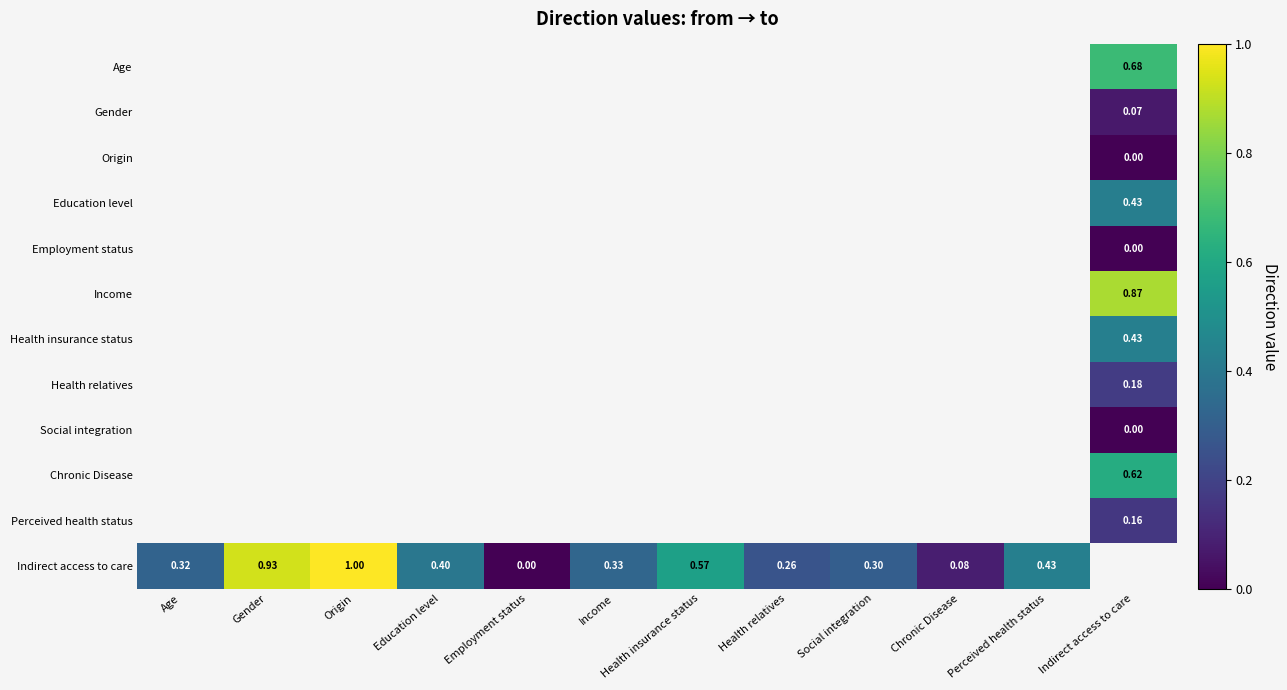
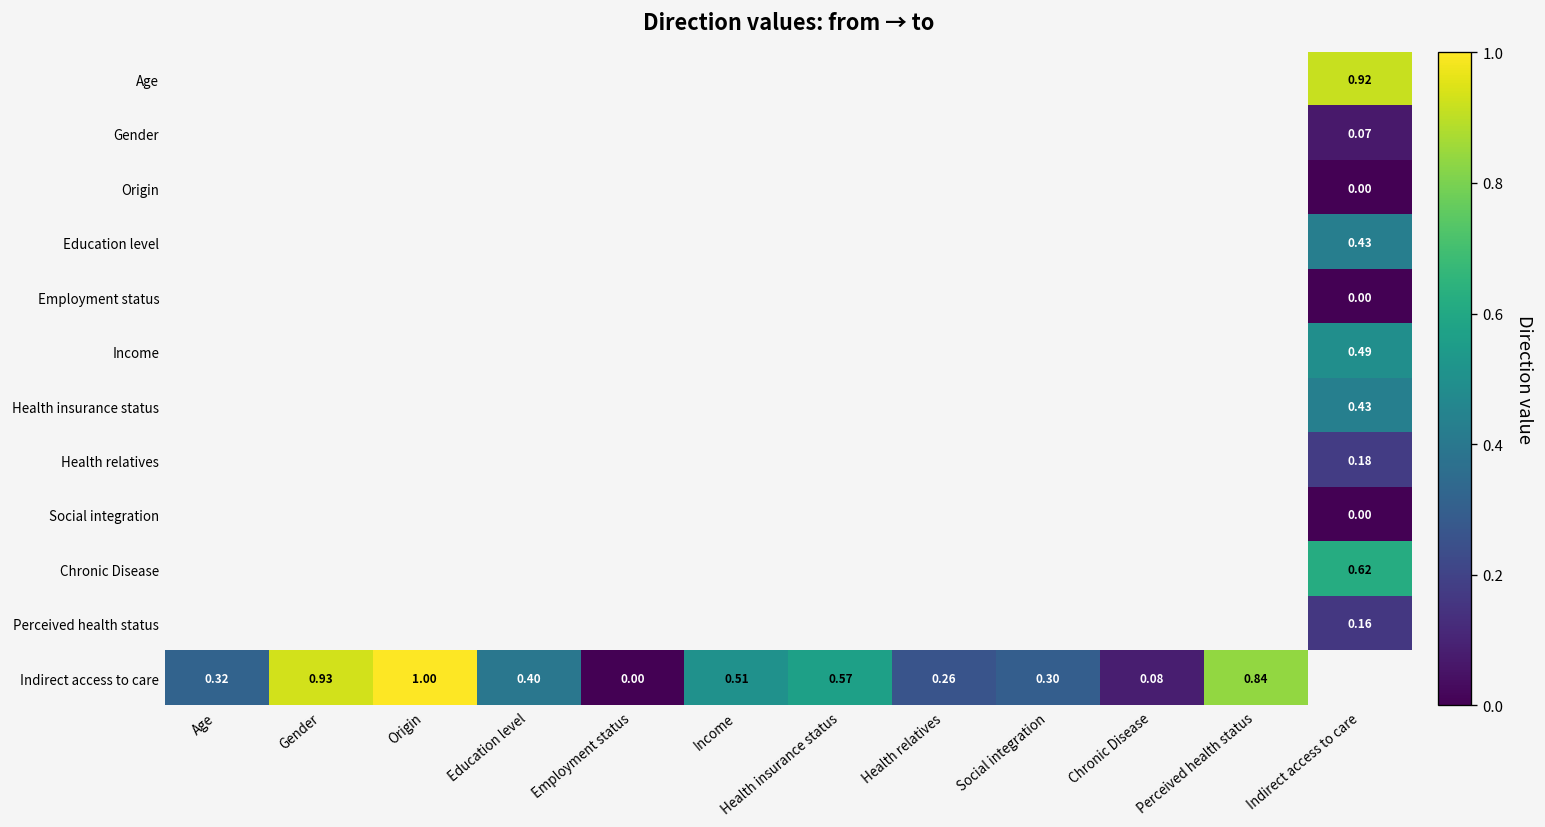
Age, Indirect access to care: 0.68 -> 0.92
Income, Indirect access to care: 0.87 -> 0.49
Indirect access to care, Income: 0.33 -> 0.51
Indirect access to care, Perceived health status: 0.43 -> 0.84
